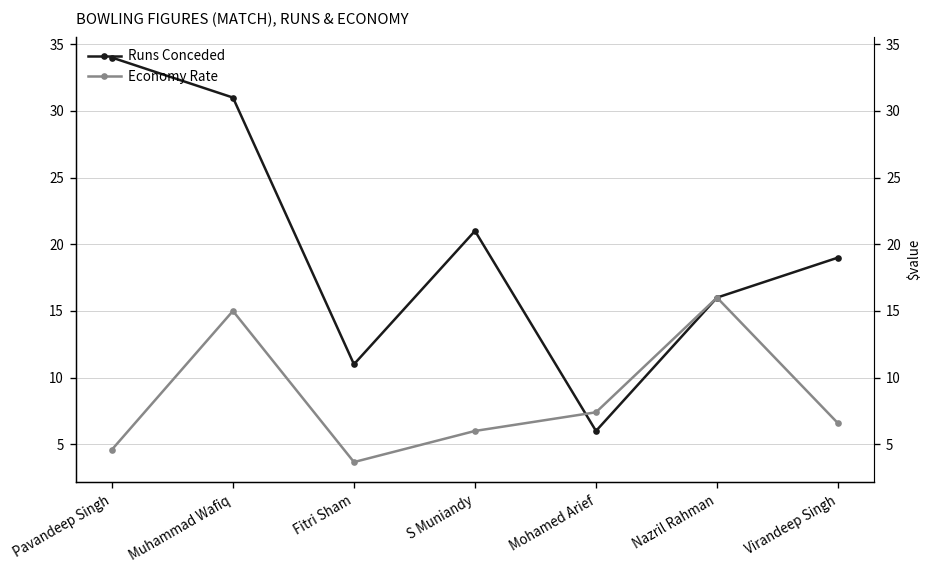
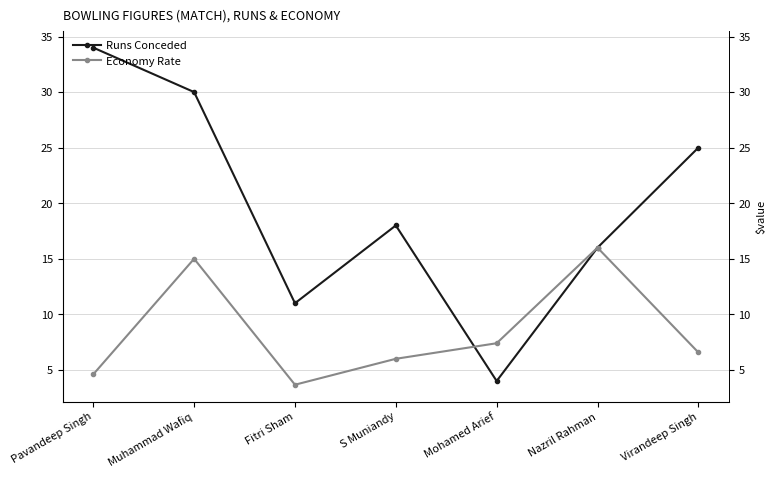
Runs Conceded, Muhammad Wafiq: 31 -> 30
Runs Conceded, S Muniandy: 21 -> 18
Runs Conceded, Mohamed Arief: 6 -> 4
Runs Conceded, Virandeep Singh: 19 -> 25
